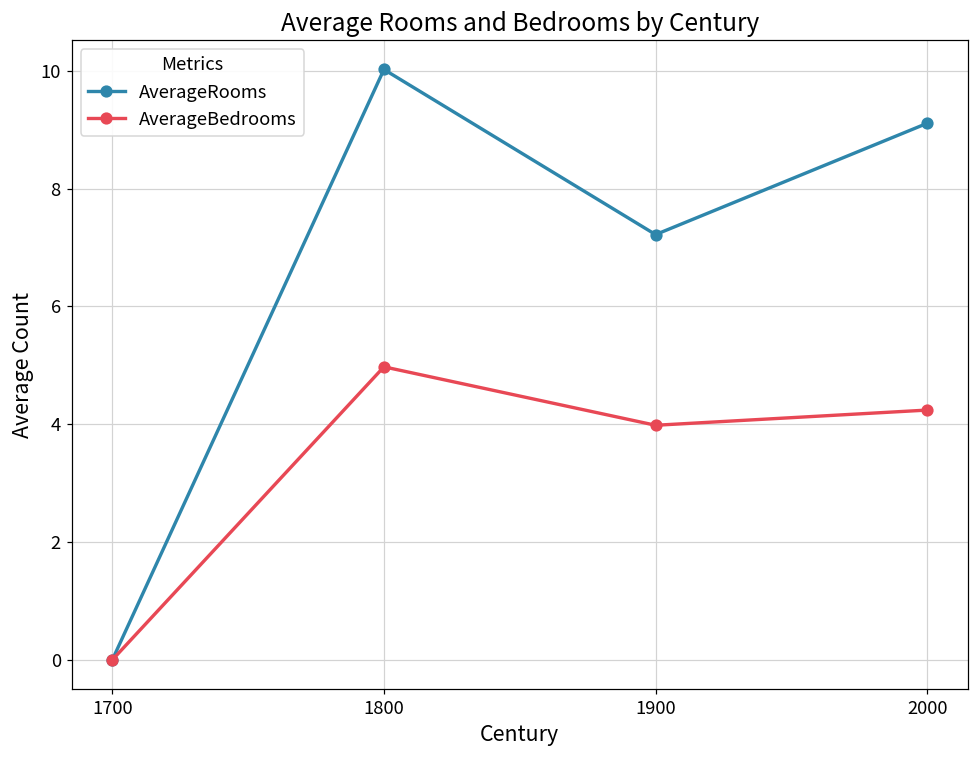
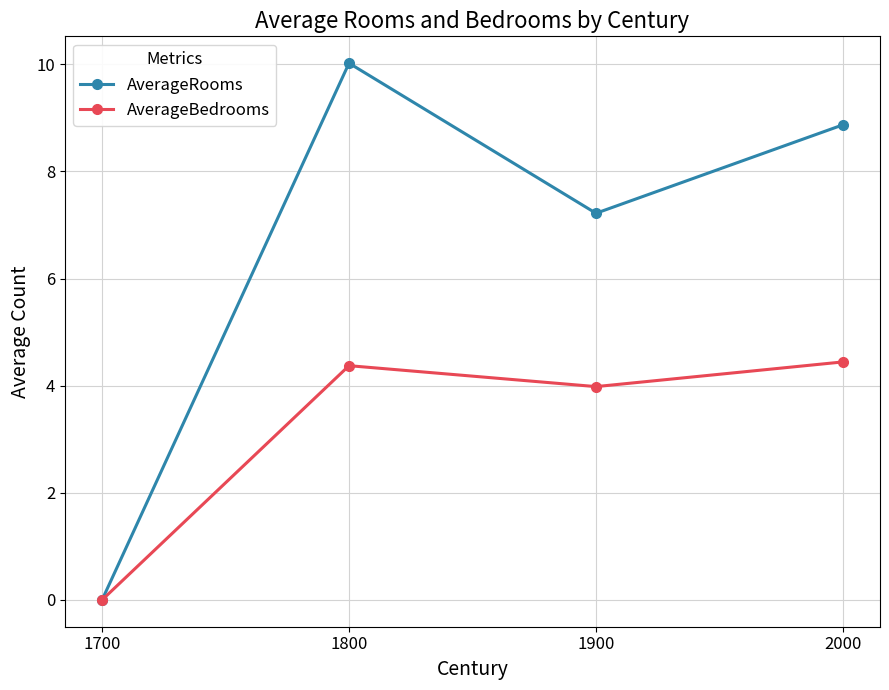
AverageBedrooms, 1800: 5.0 -> 4.4
AverageRooms, 2000: 9.1 -> 8.9
AverageBedrooms, 2000: 4.2 -> 4.4
